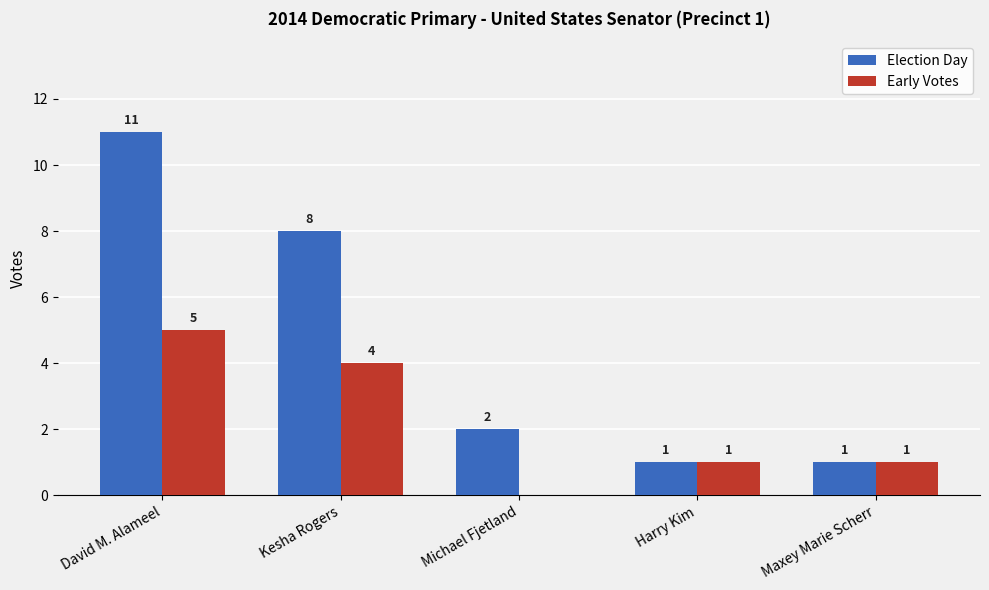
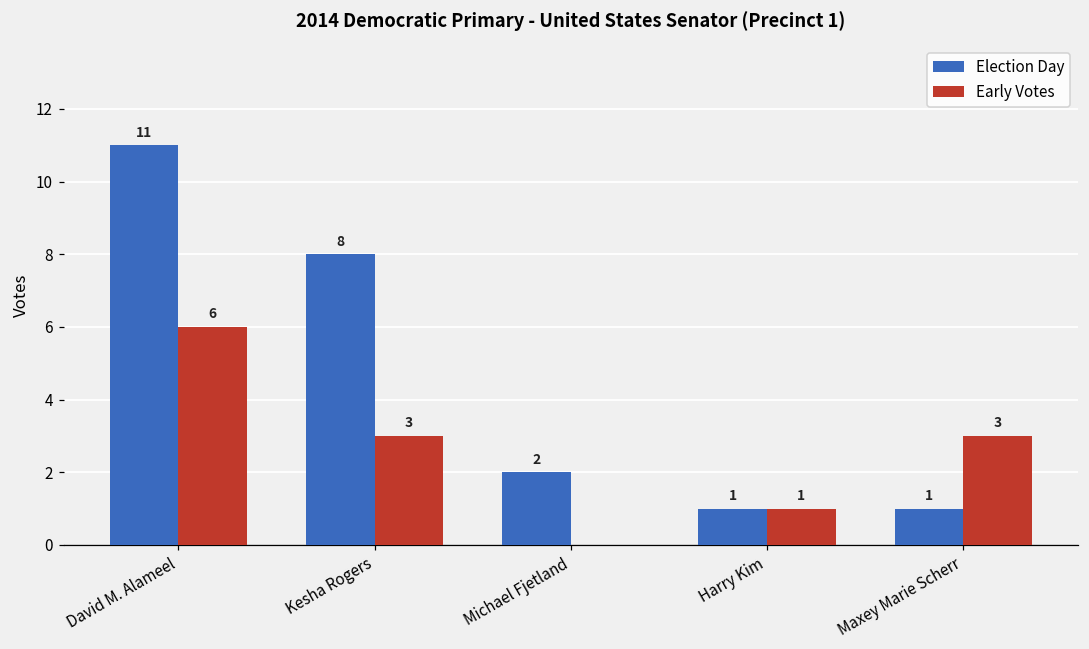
Early Votes, David M. Alameel: 5 -> 6
Early Votes, Kesha Rogers: 4 -> 3
Early Votes, Maxey Marie Scherr: 1 -> 3
